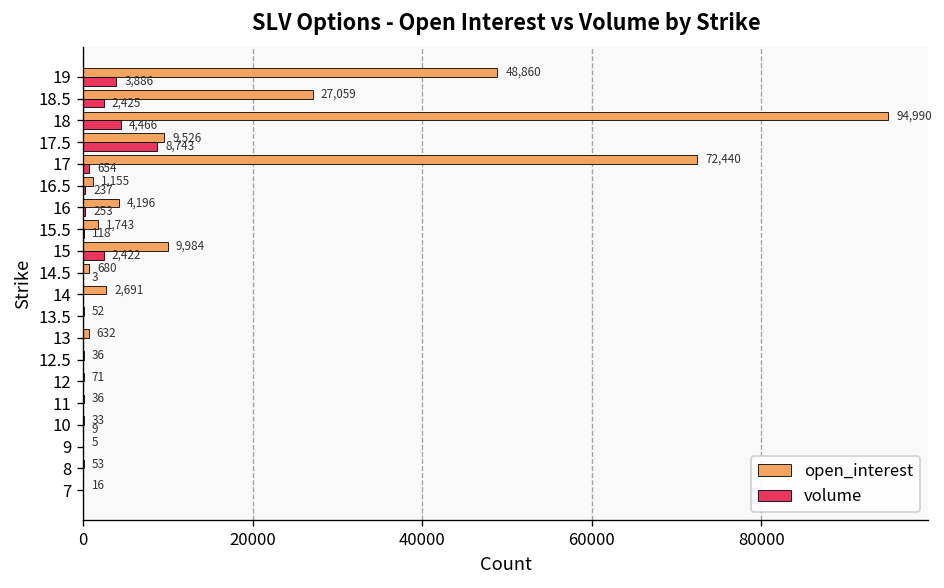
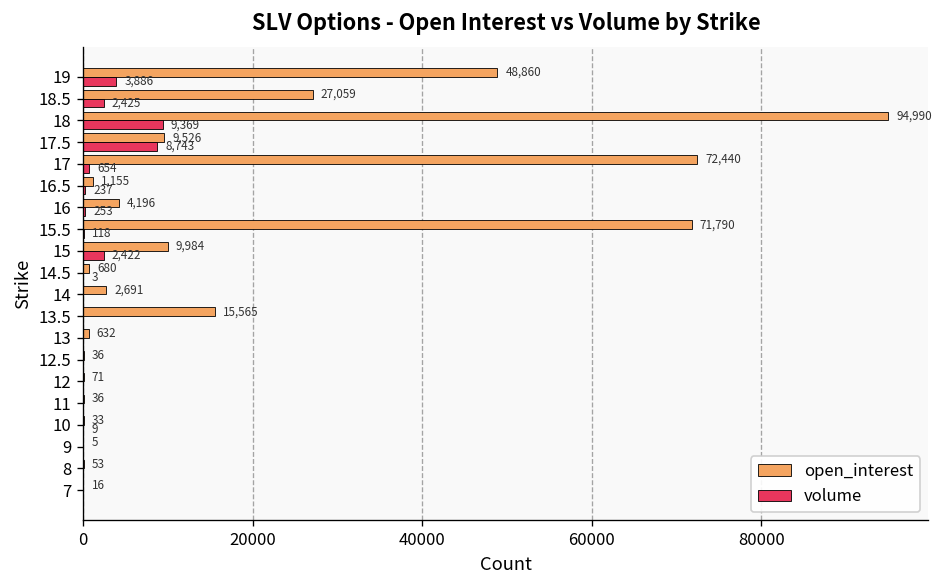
volume, 18: 4,466 -> 9,369
open_interest, 15.5: 1,743 -> 71,790
open_interest, 13.5: 52 -> 15,565
